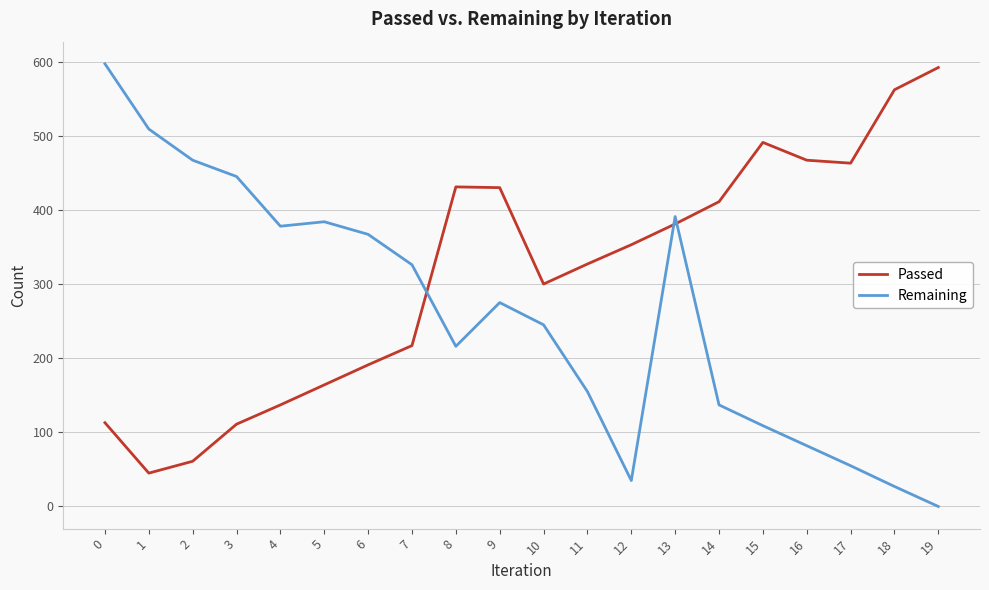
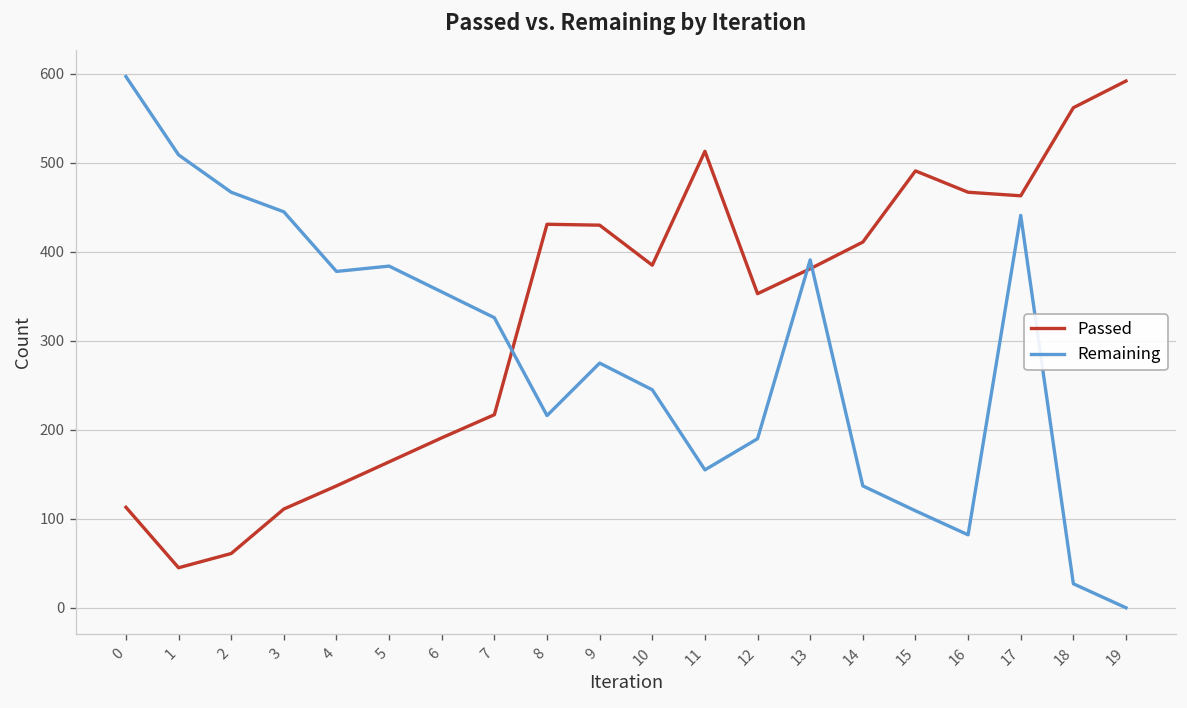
Remaining, 6: 370 -> 360
Passed, 10: 300 -> 390
Passed, 11: 330 -> 510
Remaining, 12: 40 -> 190
Remaining, 17: 60 -> 440
